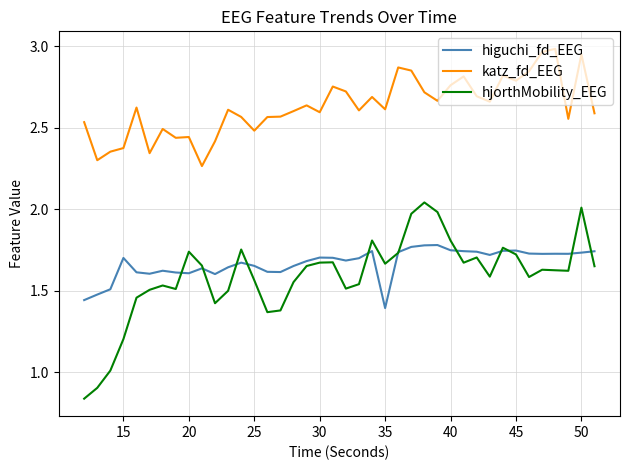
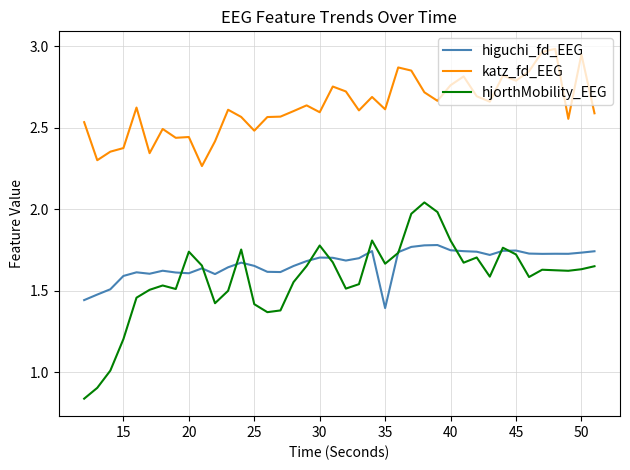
higuchi_fd_EEG, 15: 1.70 -> 1.59
hjorthMobility_EEG, 25: 1.56 -> 1.42
hjorthMobility_EEG, 30: 1.67 -> 1.78
hjorthMobility_EEG, 50: 2.01 -> 1.63
